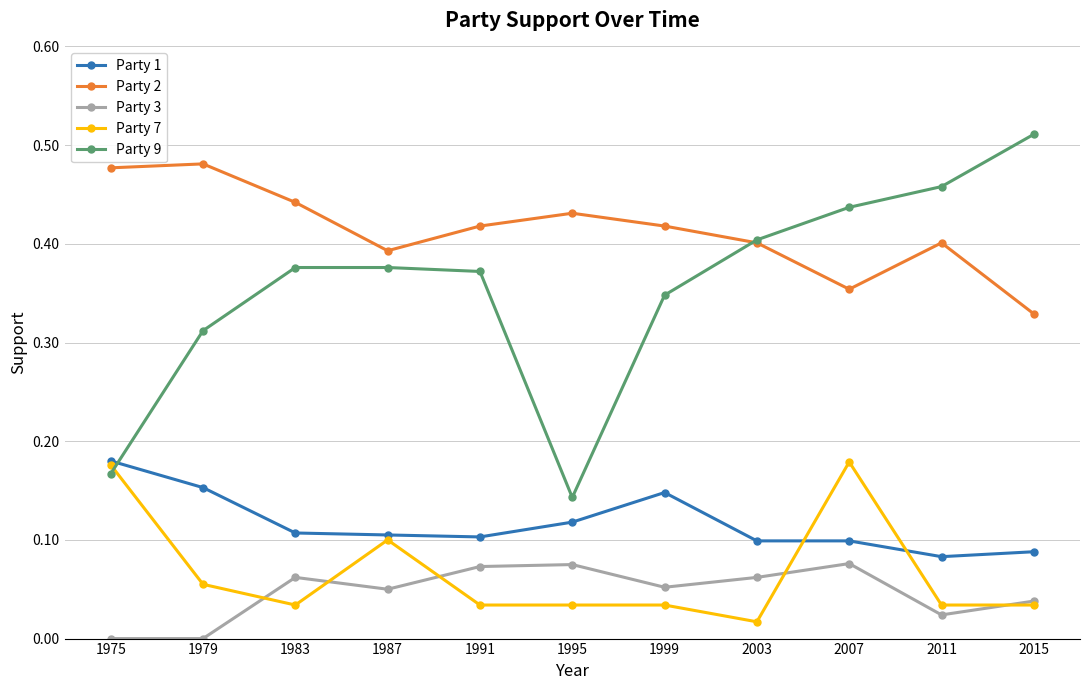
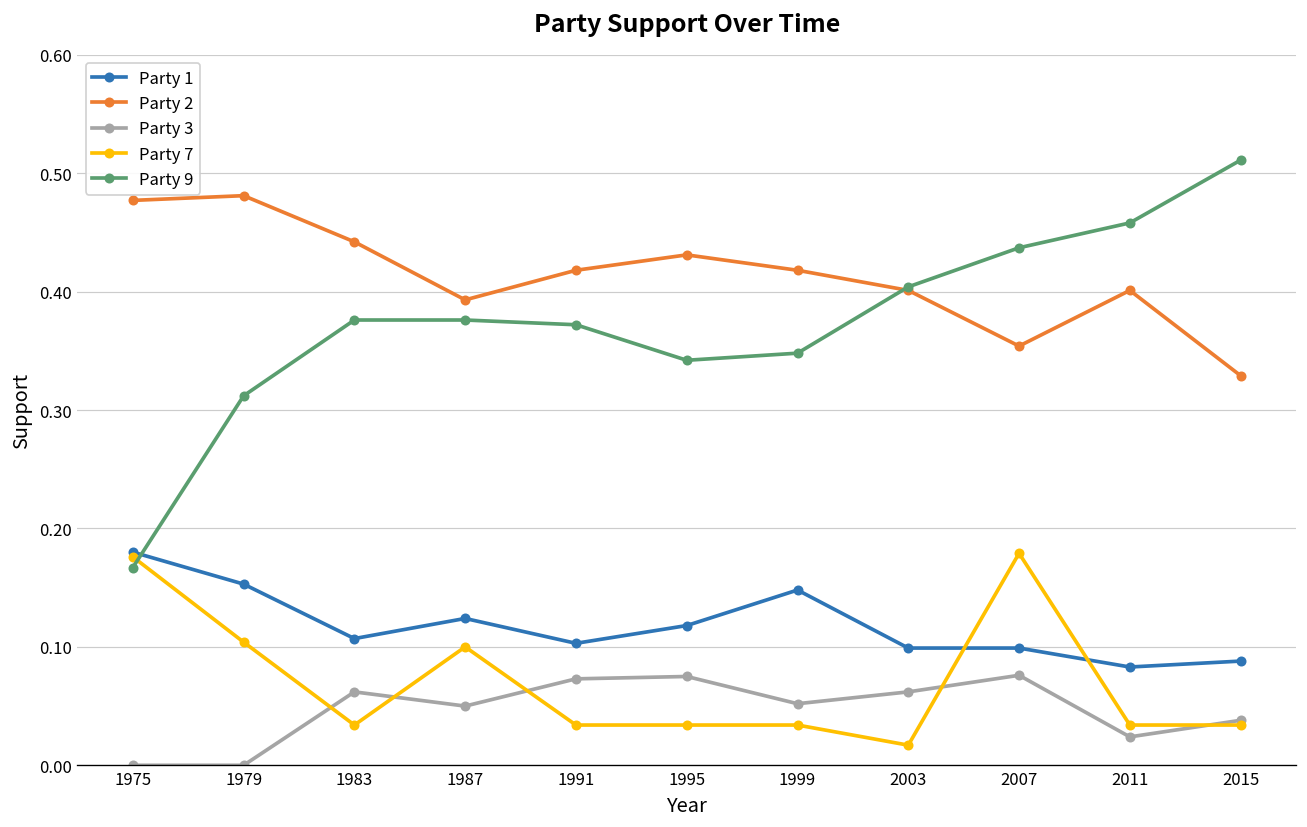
Party 7, 1979: 0.06 -> 0.10
Party 1, 1987: 0.11 -> 0.12
Party 9, 1995: 0.14 -> 0.34
